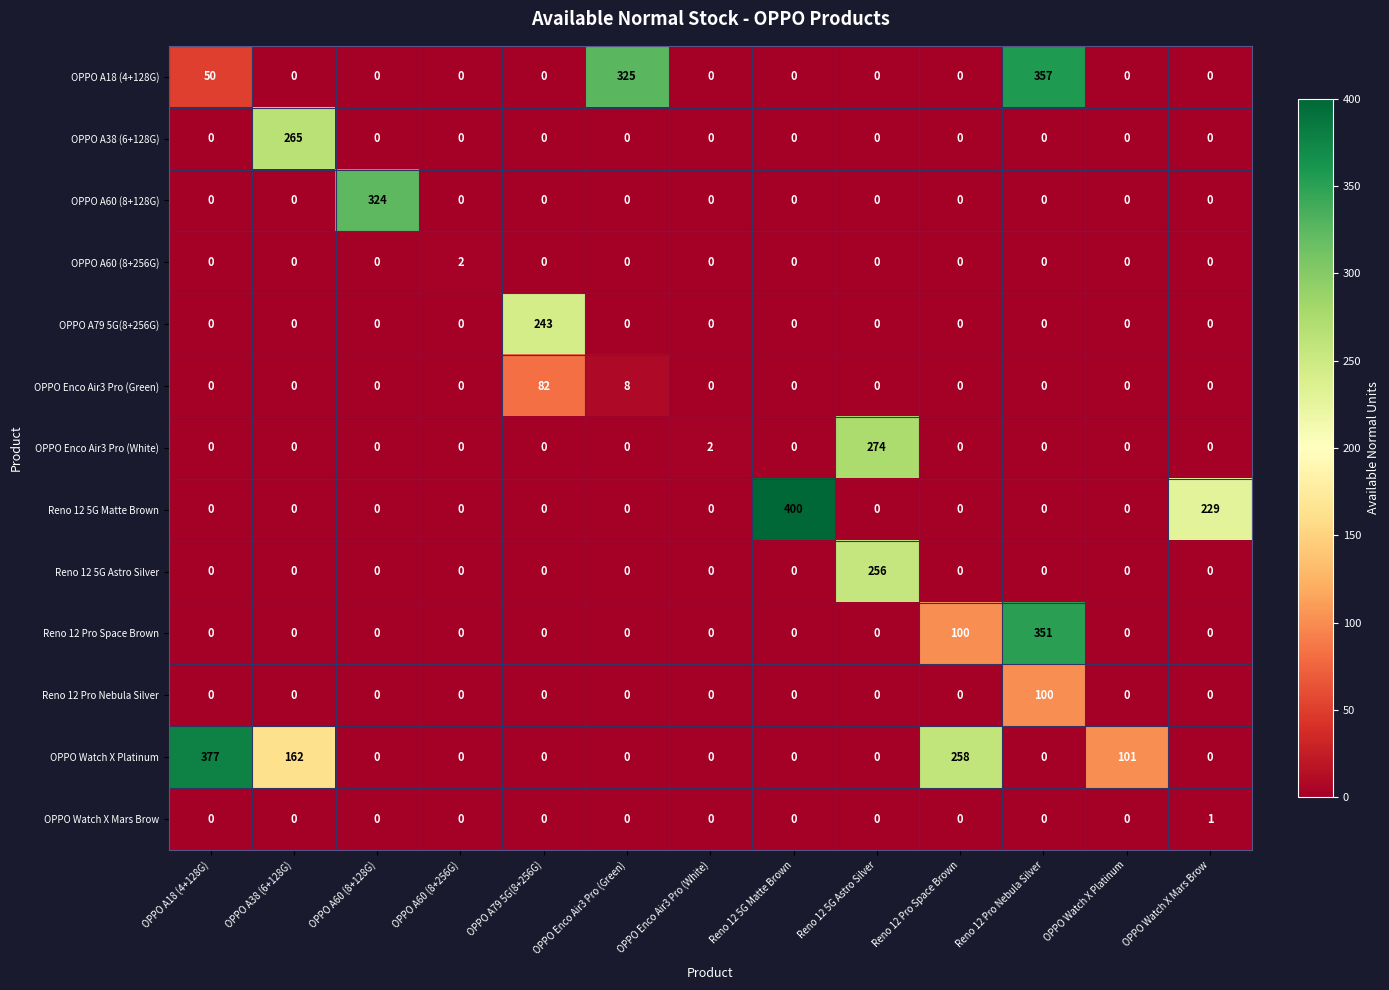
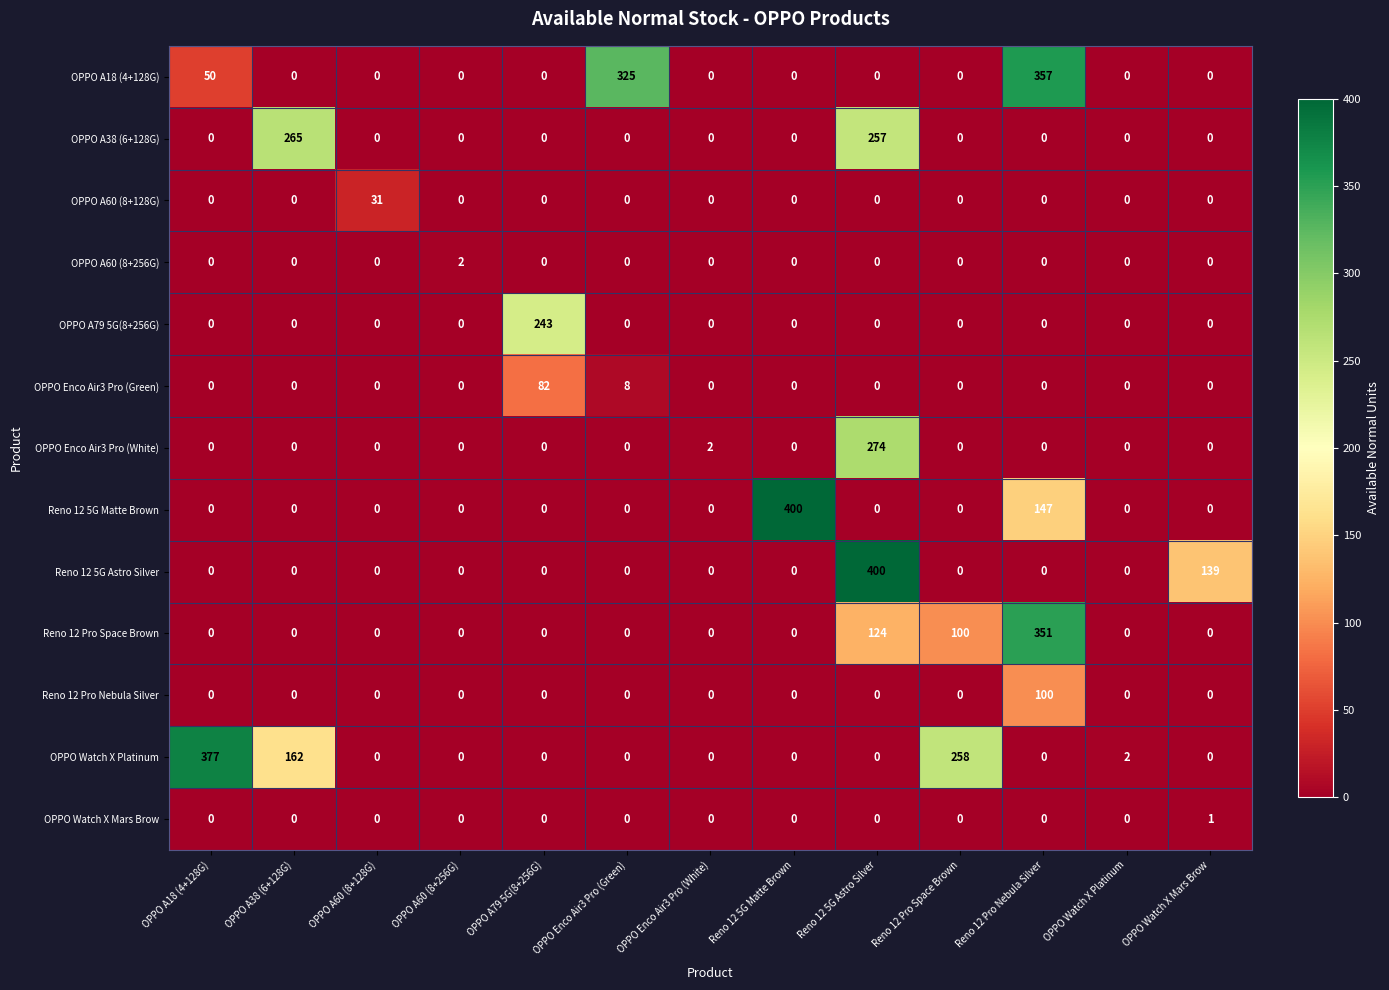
OPPO A38 (6+128G), Reno 12 5G Astro Silver: 0 -> 257
OPPO A60 (8+128G), OPPO A60 (8+128G): 324 -> 31
Reno 12 5G Matte Brown, Reno 12 Pro Nebula Silver: 0 -> 147
Reno 12 5G Matte Brown, OPPO Watch X Mars Brow: 229 -> 0
Reno 12 5G Astro Silver, Reno 12 5G Astro Silver: 256 -> 400
Reno 12 5G Astro Silver, OPPO Watch X Mars Brow: 0 -> 139
Reno 12 Pro Space Brown, Reno 12 5G Astro Silver: 0 -> 124
OPPO Watch X Platinum, OPPO Watch X Platinum: 101 -> 2
